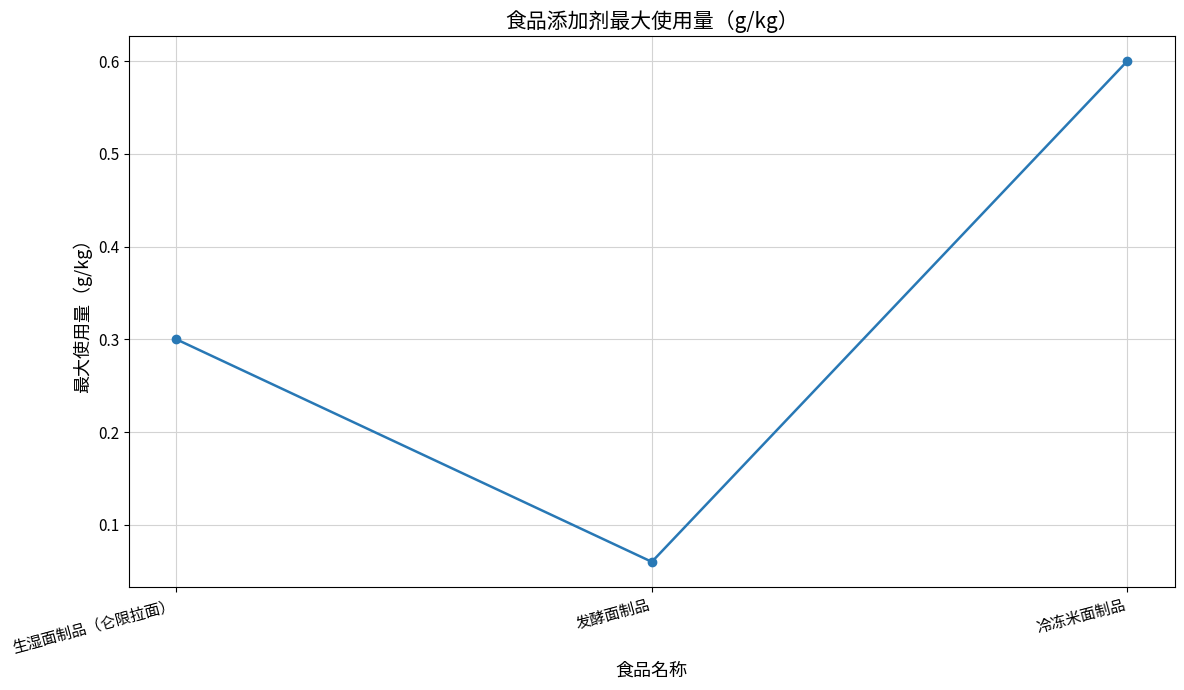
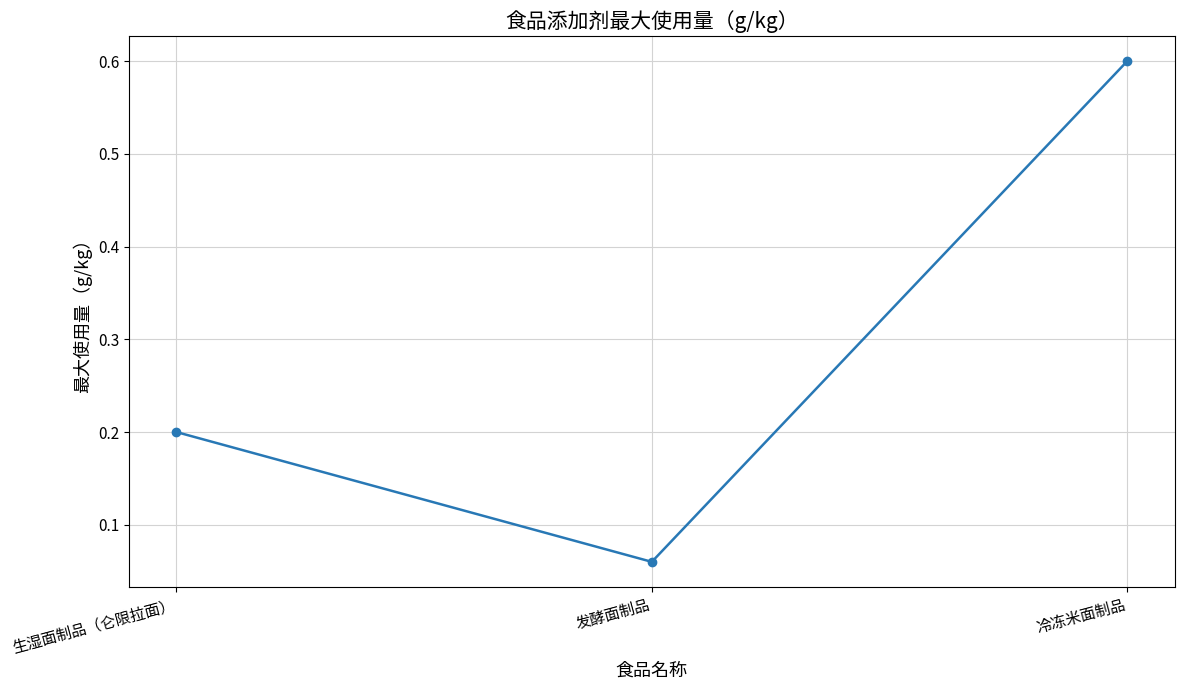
生湿面制品（仑限拉面）: 0.3 -> 0.2
